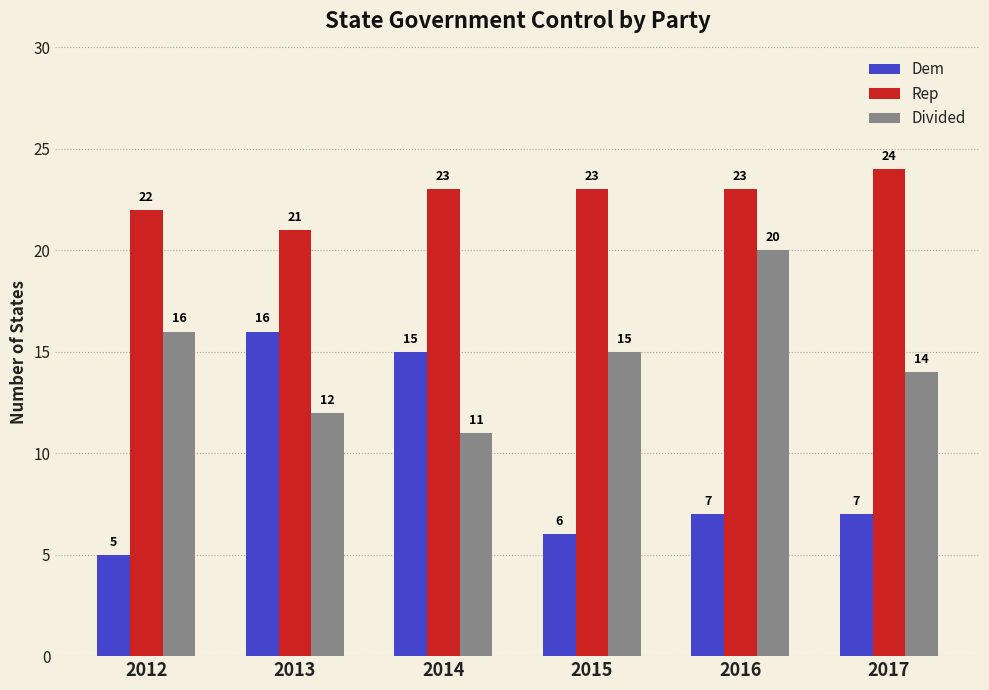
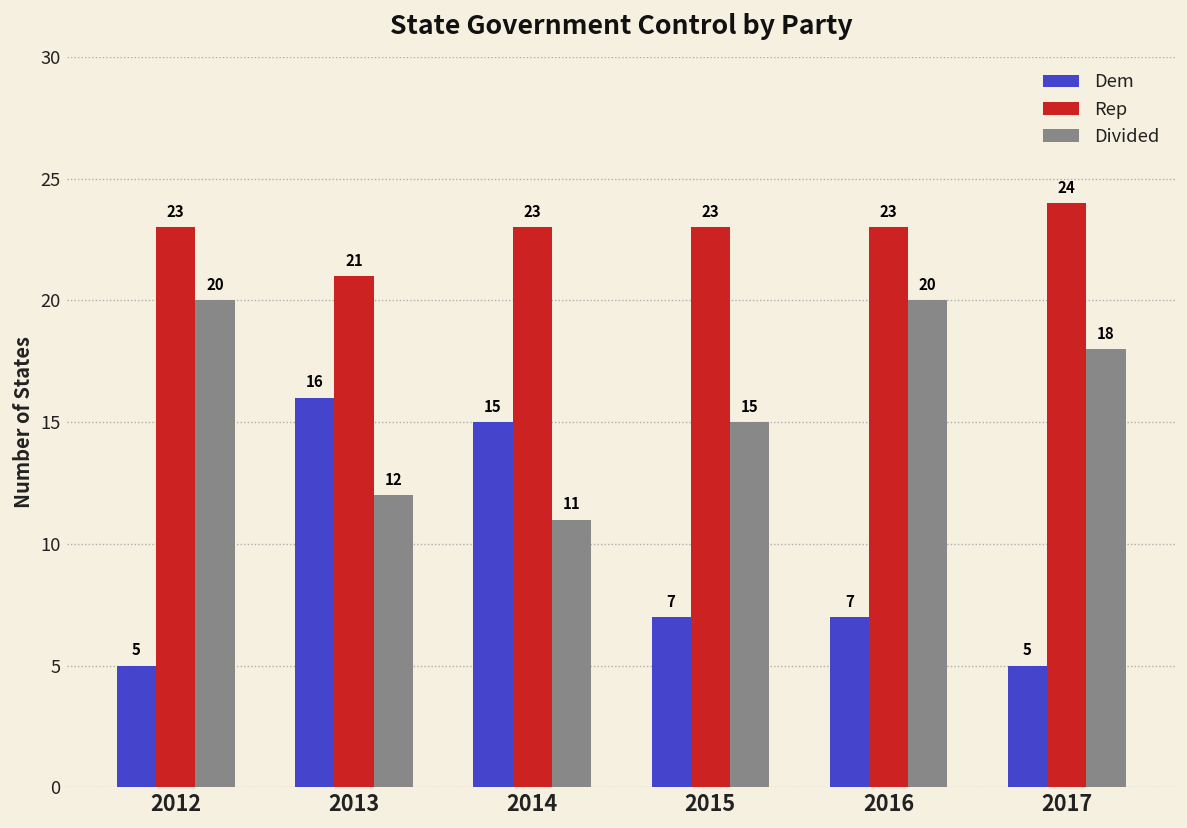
Rep, 2012: 22 -> 23
Divided, 2012: 16 -> 20
Dem, 2015: 6 -> 7
Dem, 2017: 7 -> 5
Divided, 2017: 14 -> 18
